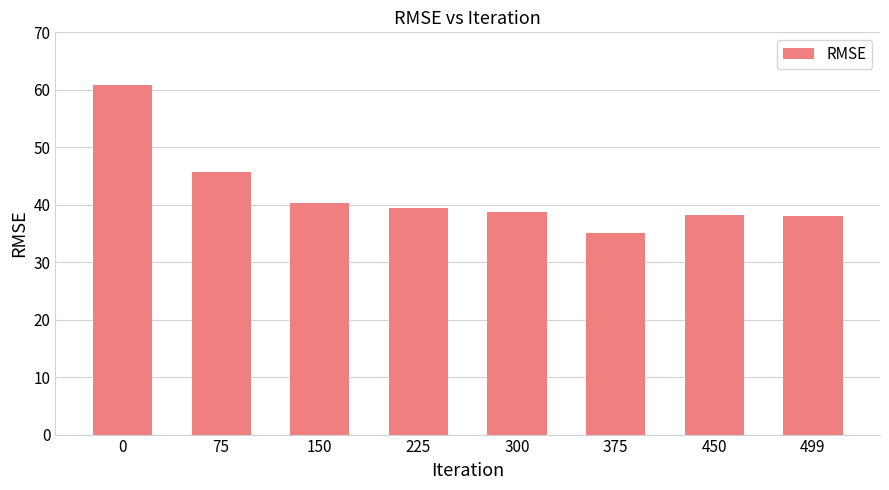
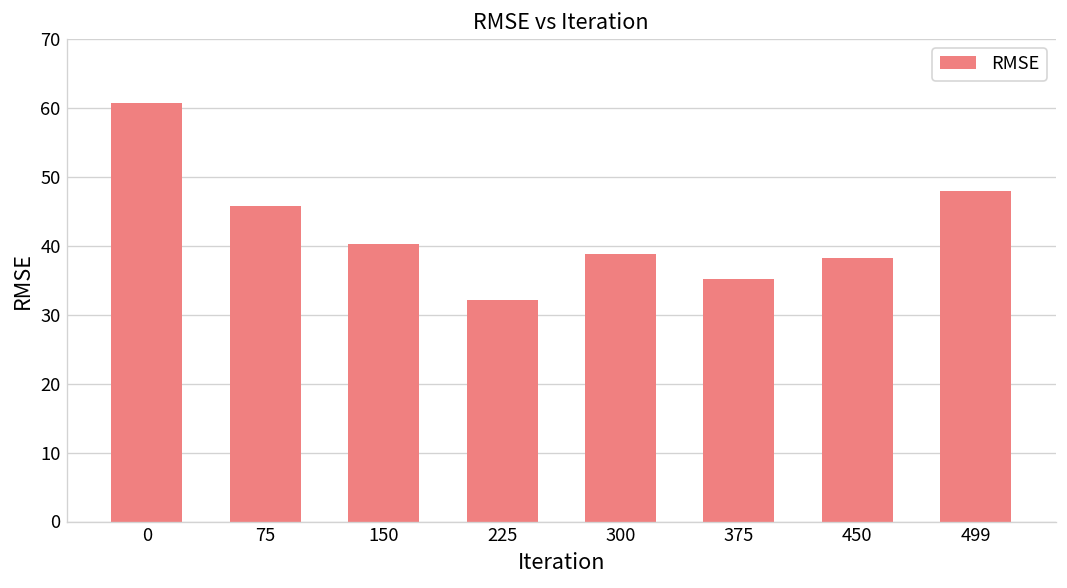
225: 39 -> 32
499: 38 -> 48
